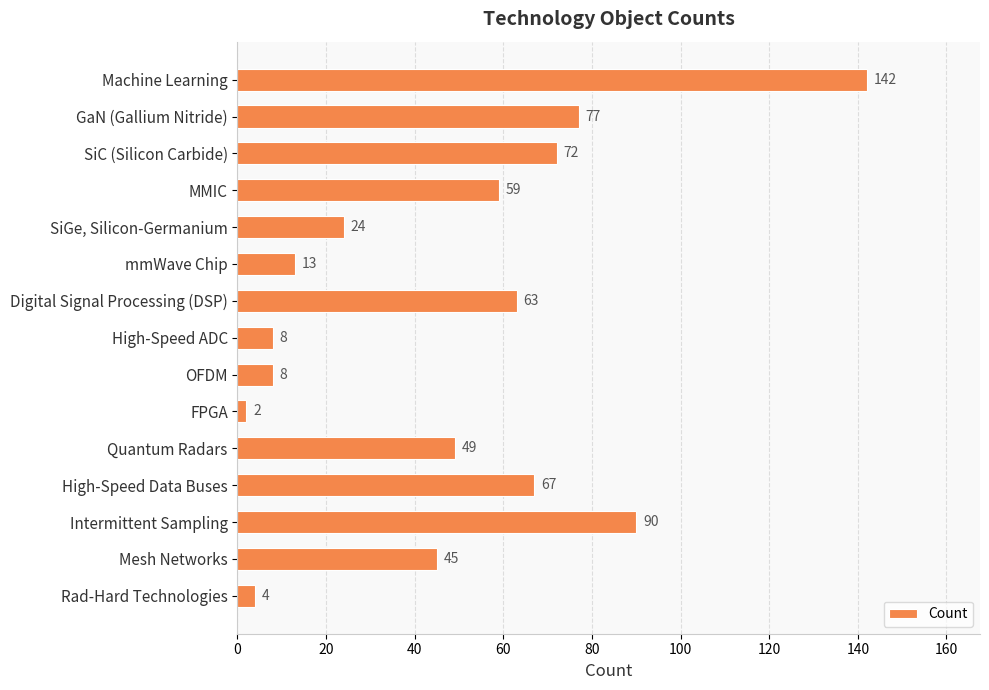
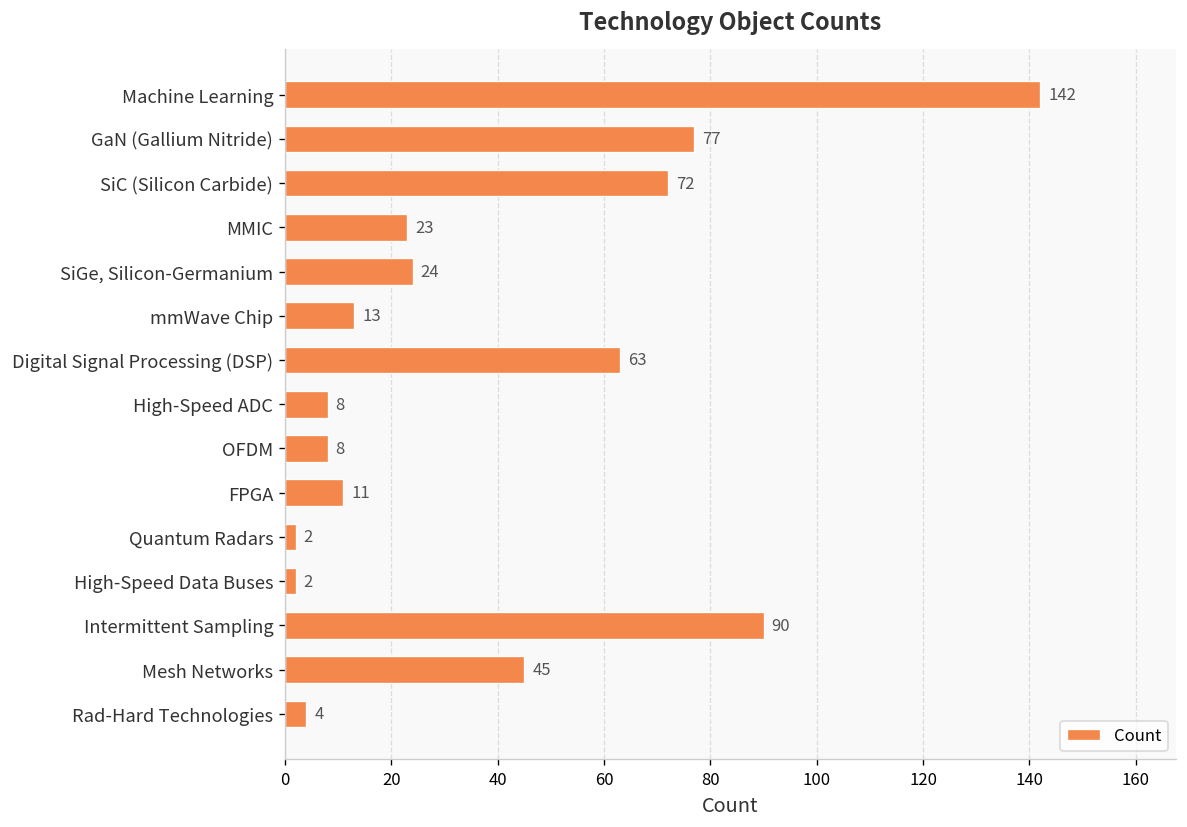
MMIC: 59 -> 23
FPGA: 2 -> 11
Quantum Radars: 49 -> 2
High-Speed Data Buses: 67 -> 2
